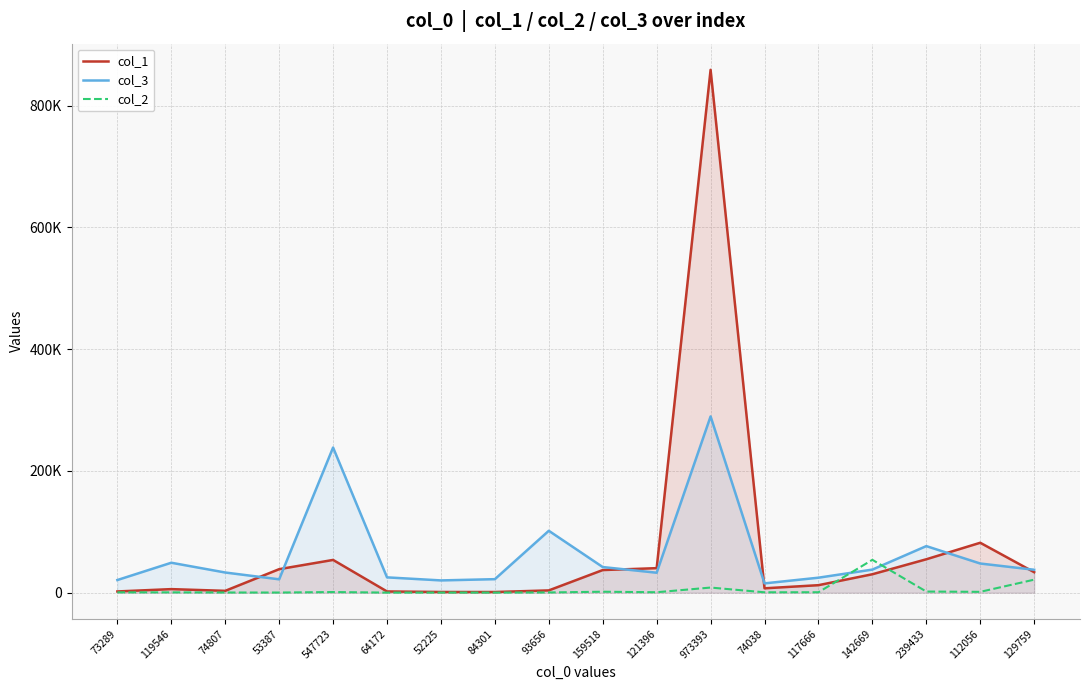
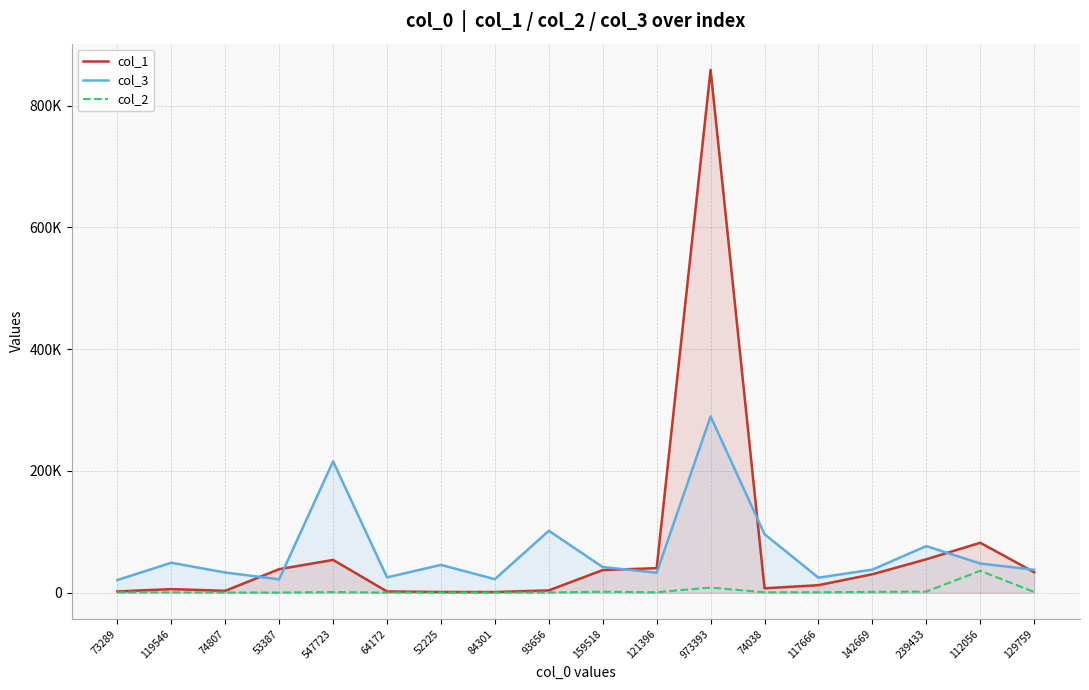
col_3, 547723: 240000 -> 220000
col_3, 52225: 20000 -> 50000
col_3, 74038: 20000 -> 100000
col_2, 142669: 50000 -> 0
col_2, 112056: 0 -> 40000
col_2, 129759: 20000 -> 0
